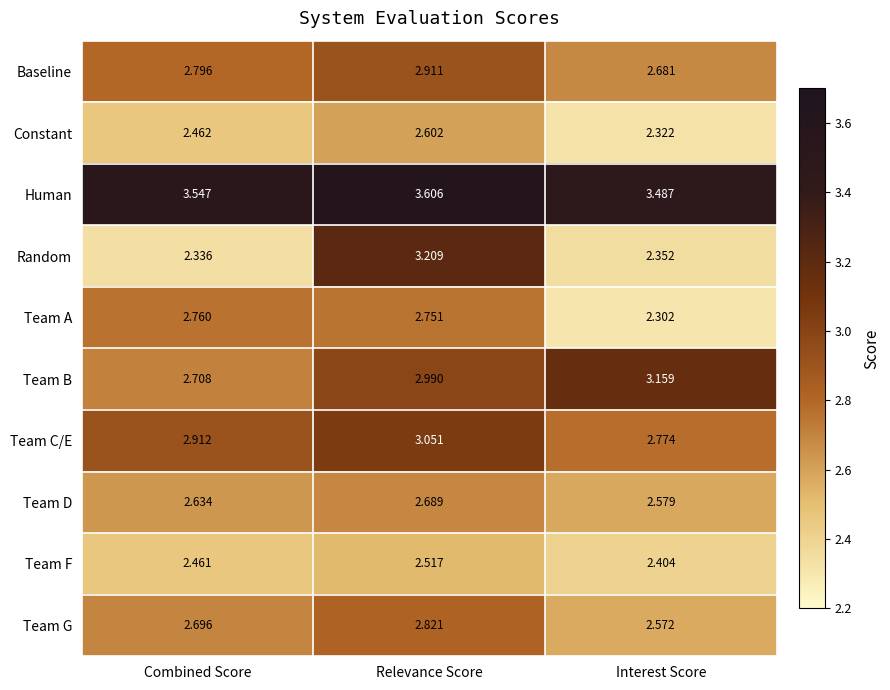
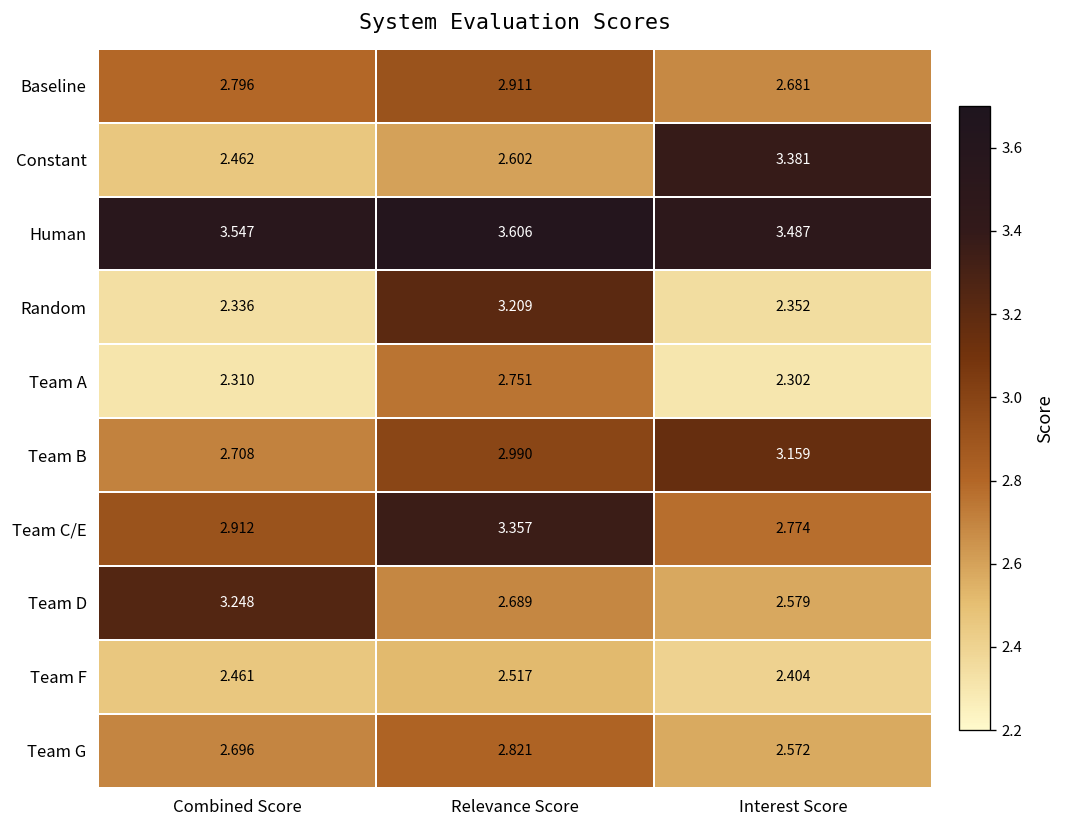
Constant, Interest Score: 2.322 -> 3.381
Team A, Combined Score: 2.760 -> 2.310
Team C/E, Relevance Score: 3.051 -> 3.357
Team D, Combined Score: 2.634 -> 3.248
